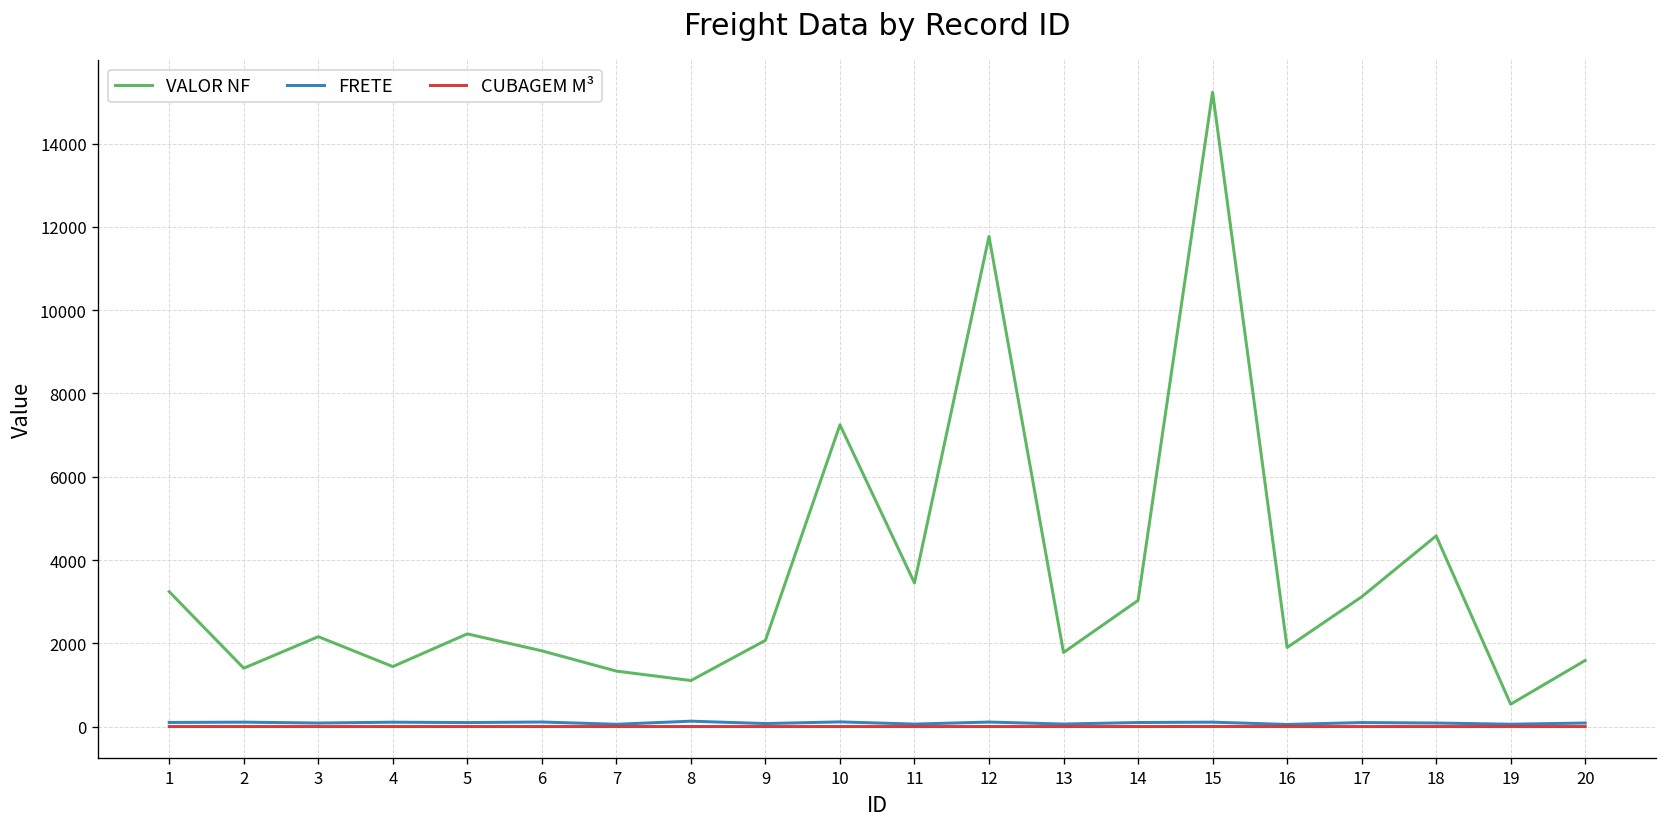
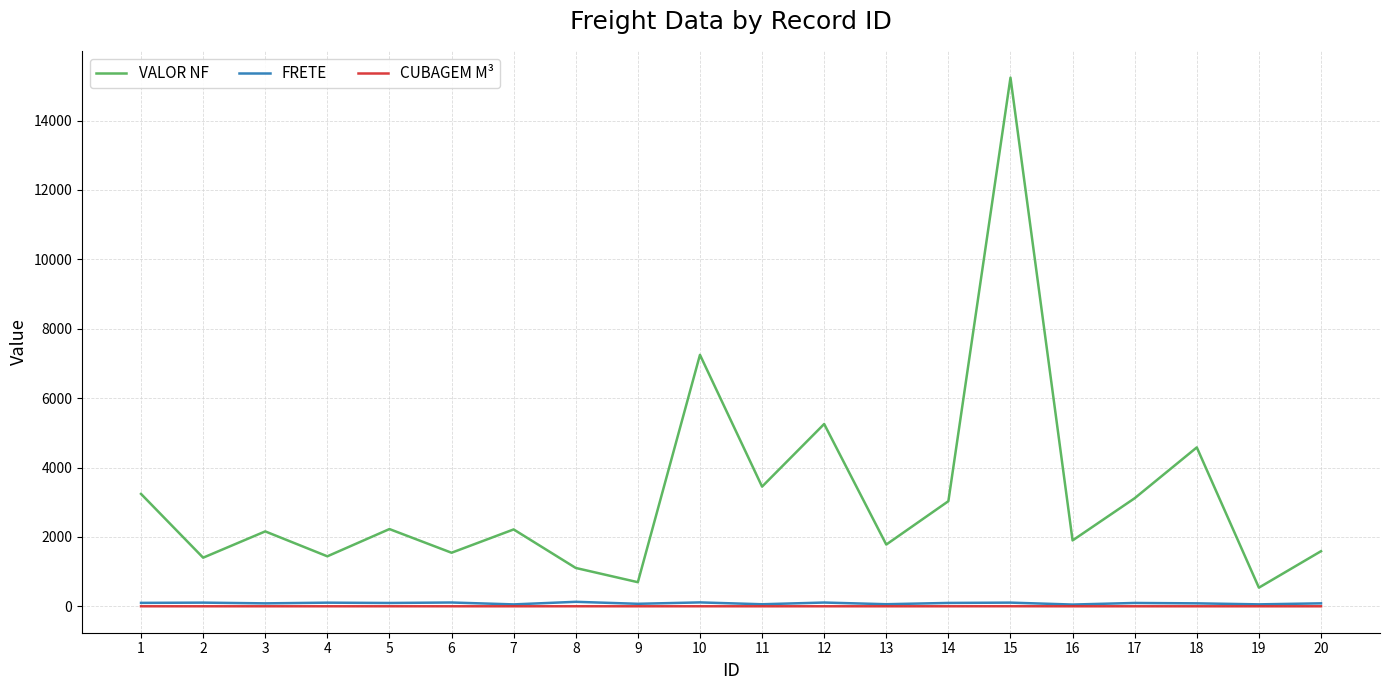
VALOR NF, 6: 1800 -> 1500
VALOR NF, 7: 1300 -> 2200
VALOR NF, 9: 2100 -> 700
VALOR NF, 12: 11800 -> 5300
